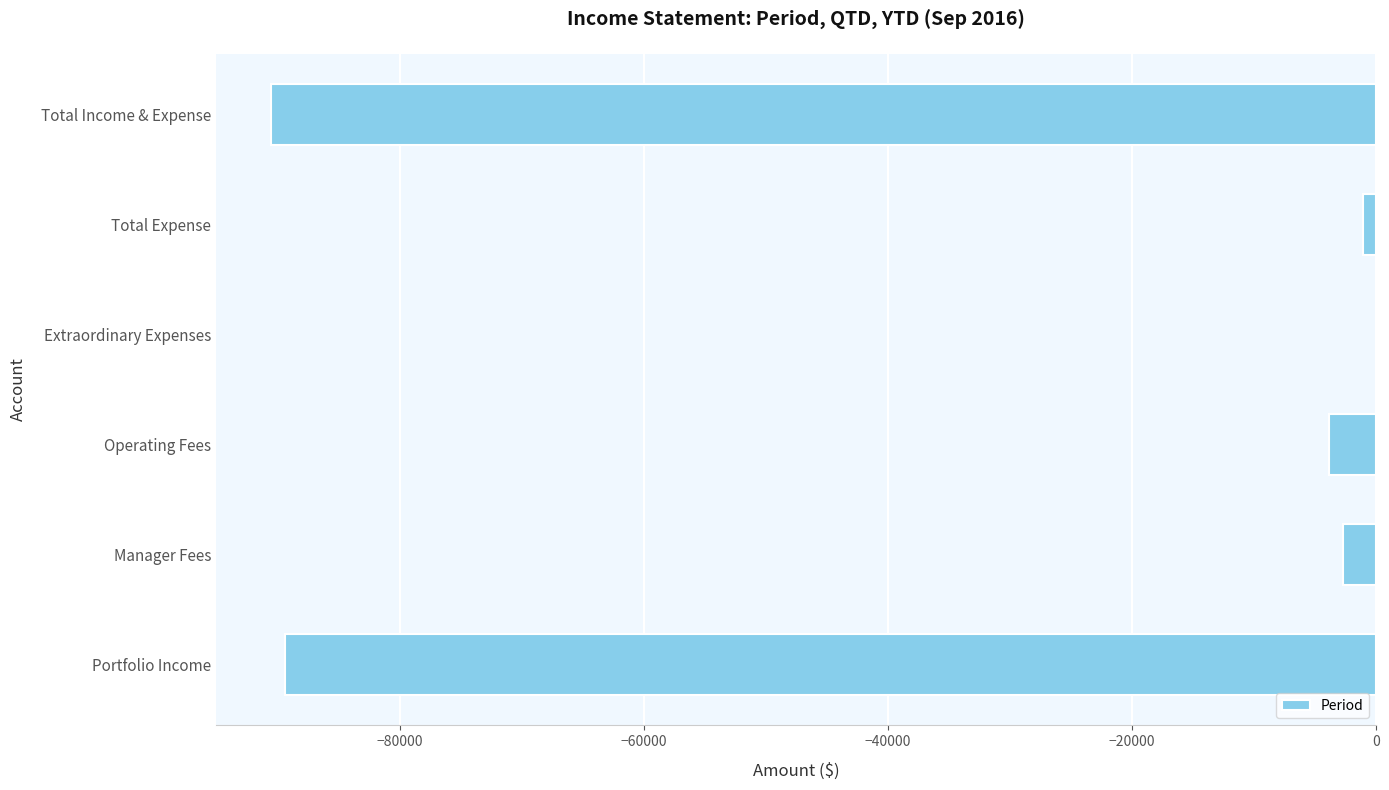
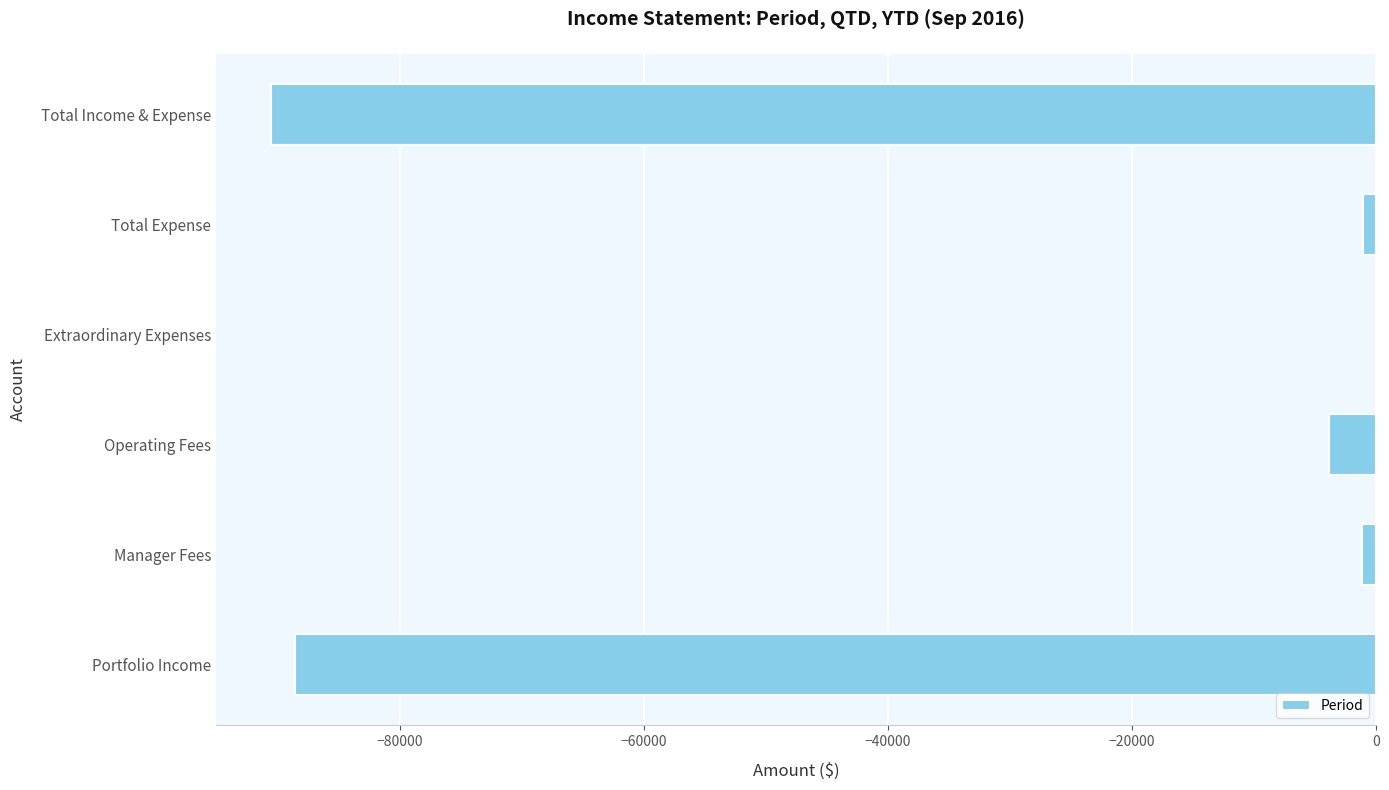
Manager Fees: -2700 -> -1100
Portfolio Income: -89400 -> -88600
